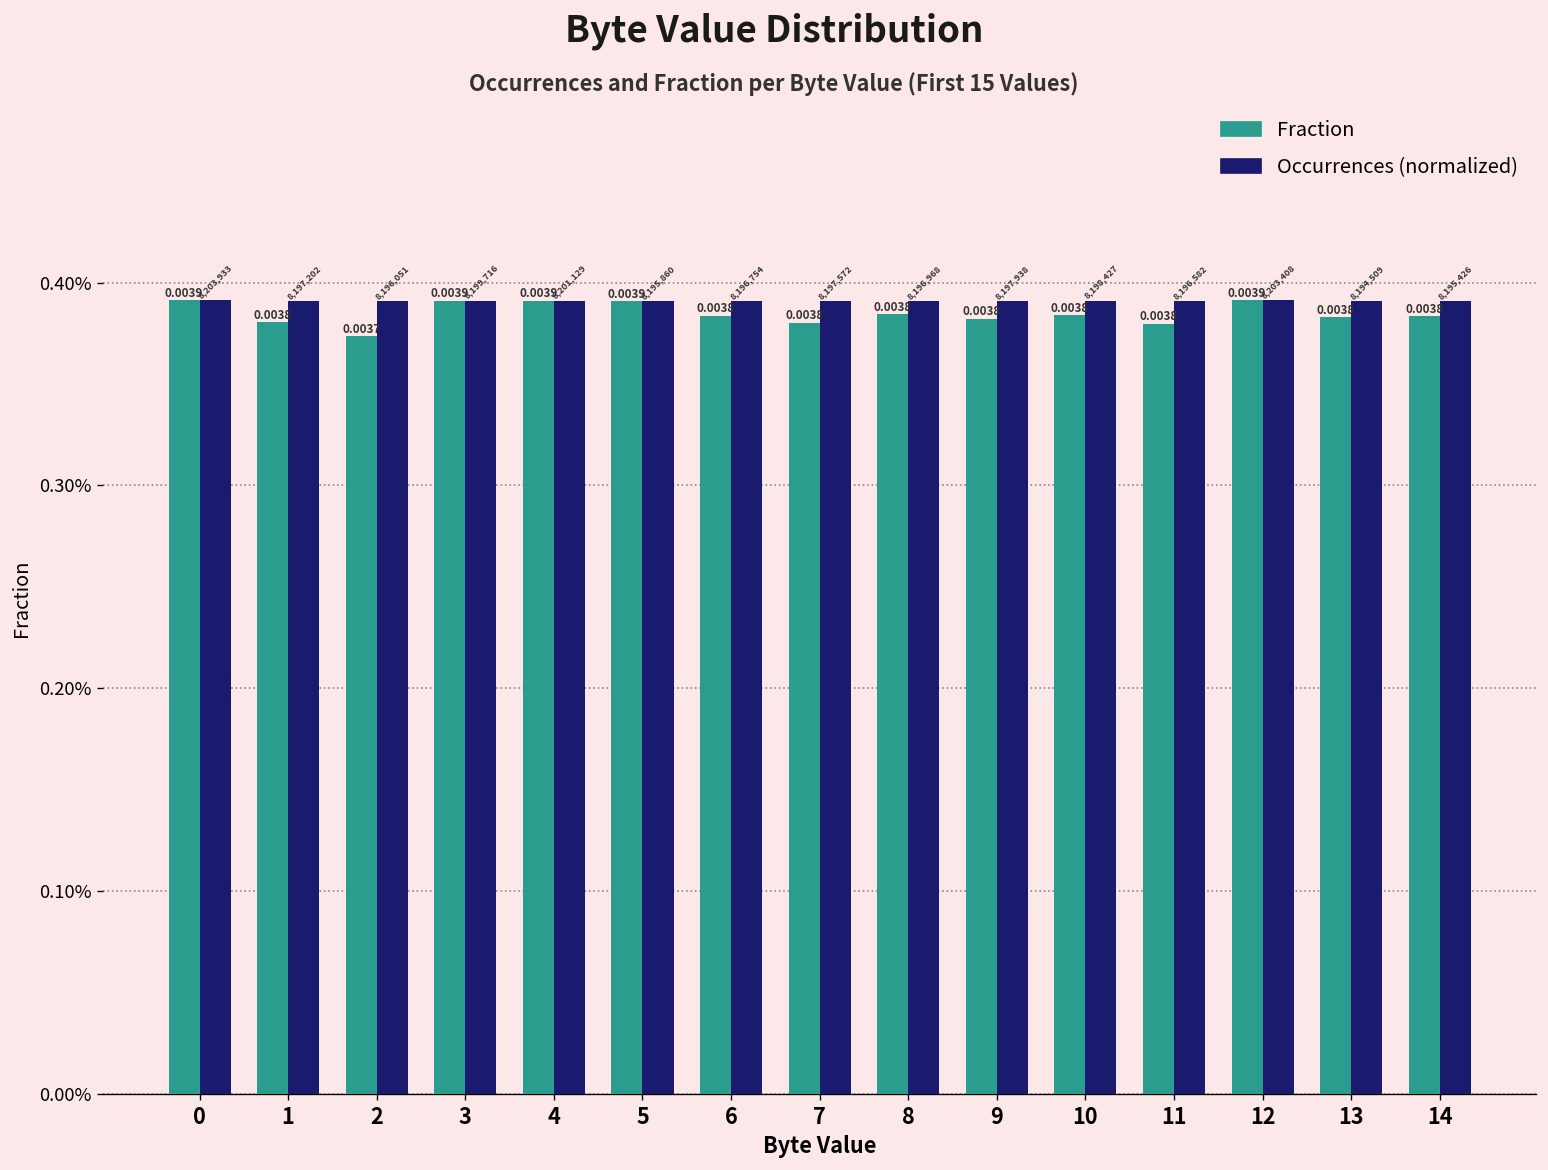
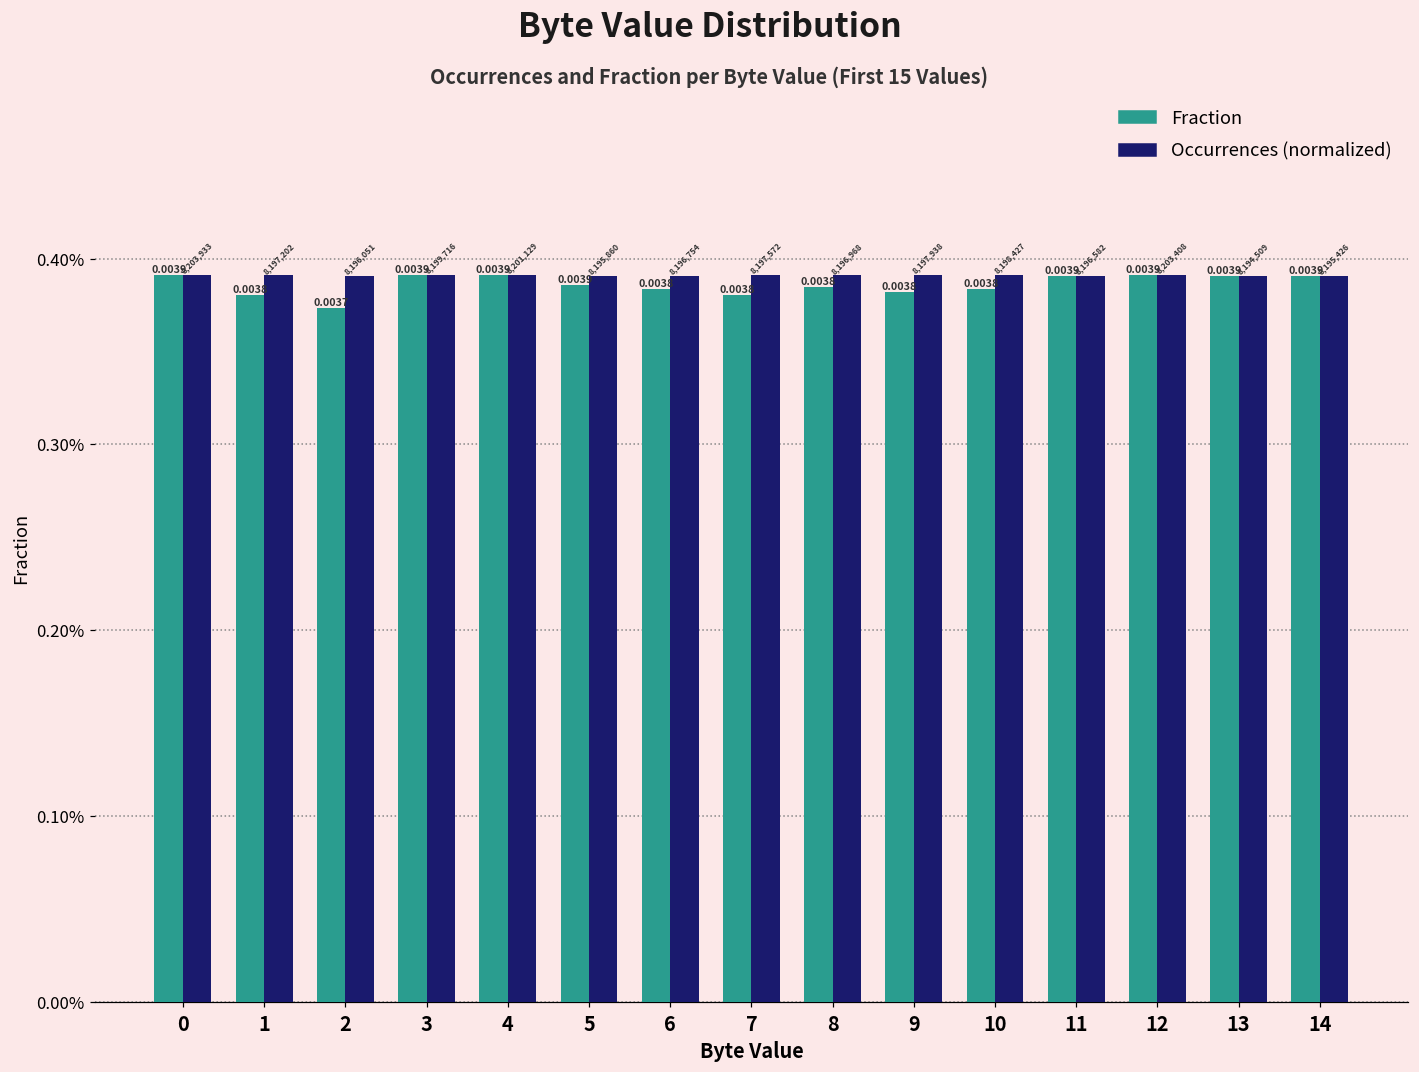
Fraction, 5: 0.391% -> 0.386%
Fraction, 11: 0.0038 -> 0.0039
Fraction, 13: 0.0038 -> 0.0039
Fraction, 14: 0.0038 -> 0.0039
